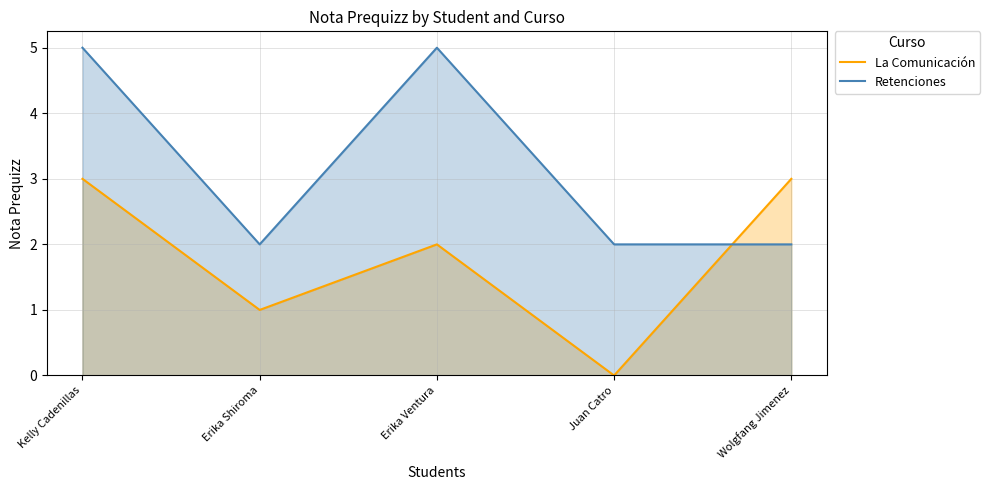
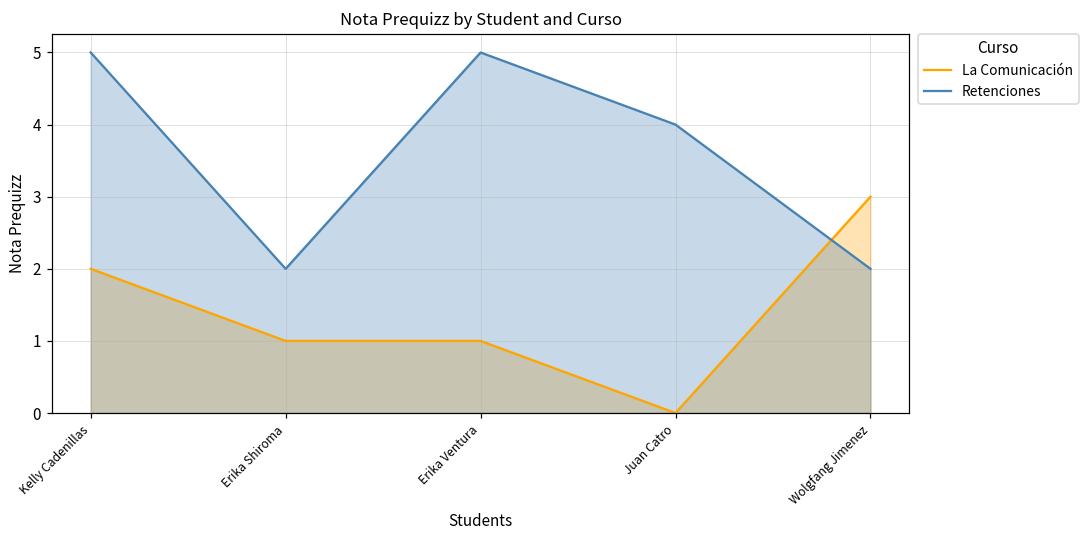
La Comunicación, Kelly Cadenillas: 3 -> 2
La Comunicación, Erika Ventura: 2 -> 1
Retenciones, Juan Catro: 2 -> 4
